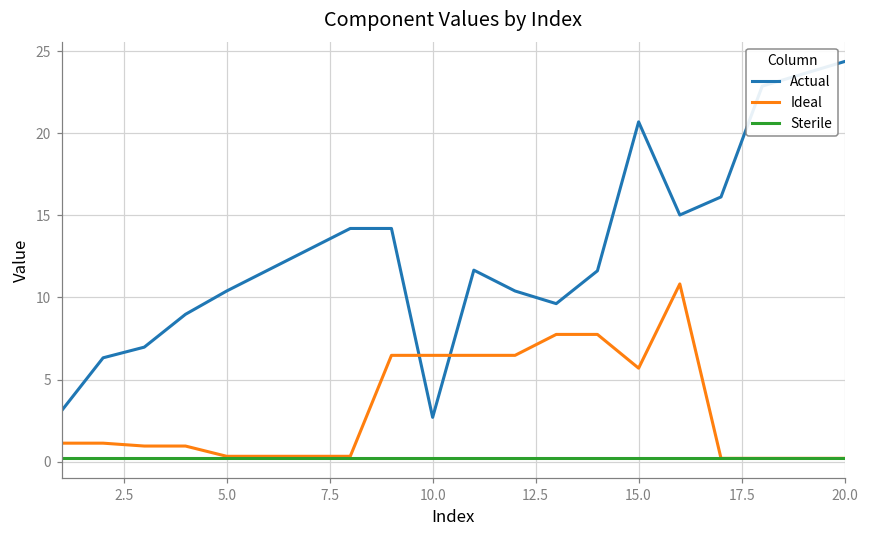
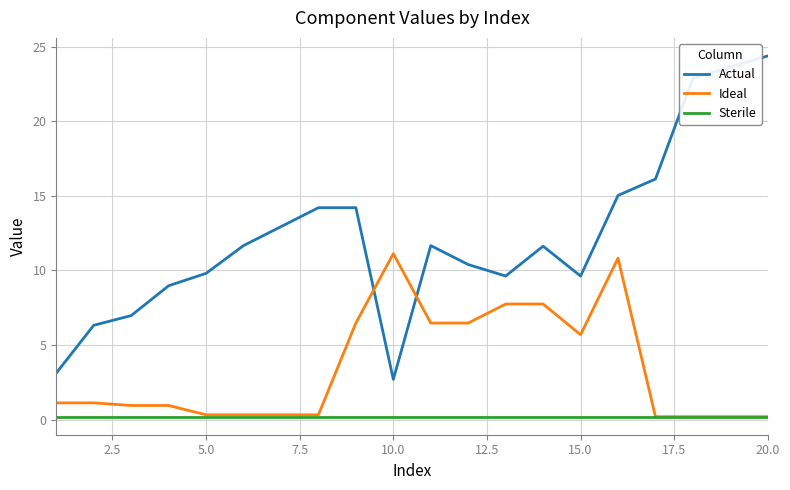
Actual, 5.0: 10.4 -> 9.8
Ideal, 10.0: 6.5 -> 11.1
Actual, 15.0: 20.7 -> 9.6
